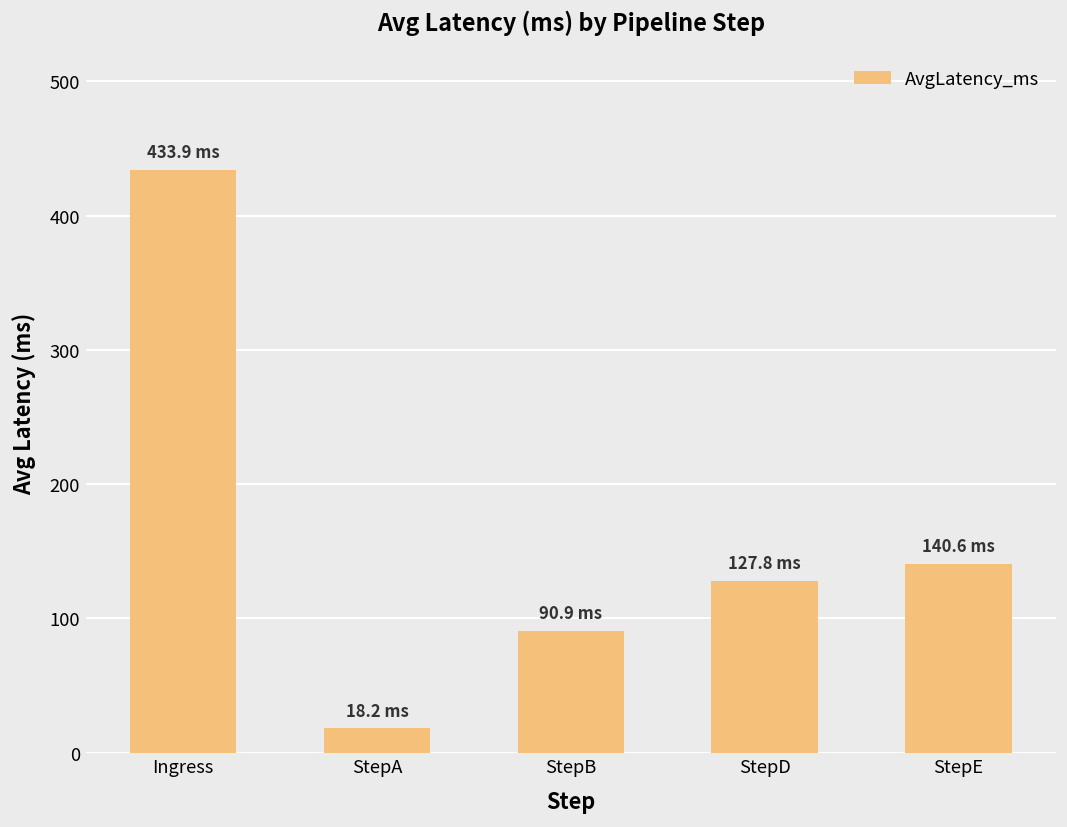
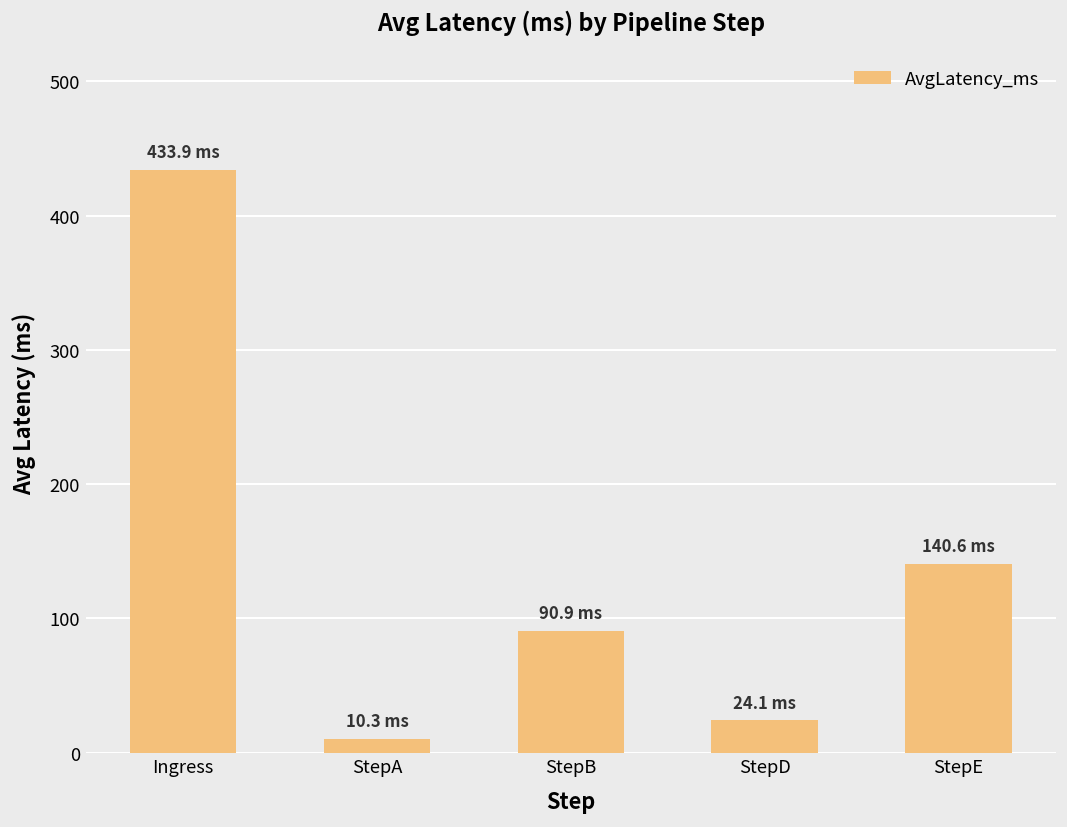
StepA: 18.2 -> 10.3
StepD: 127.8 -> 24.1
